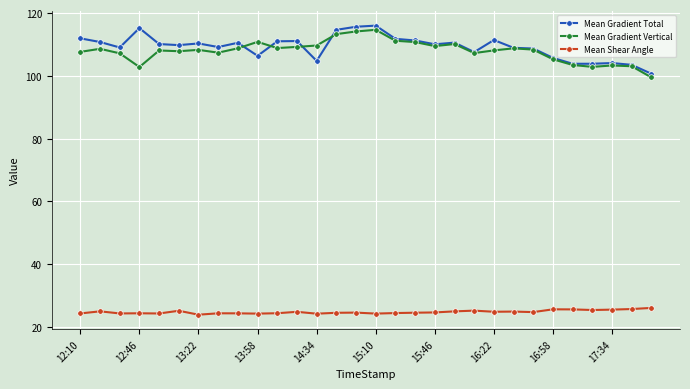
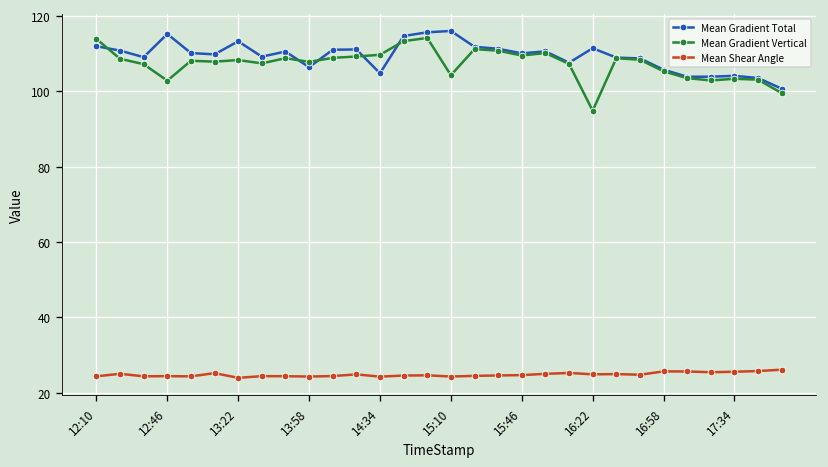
Mean Gradient Vertical, 12:10: 108 -> 114
Mean Gradient Total, 13:22: 110 -> 113
Mean Gradient Vertical, 13:58: 111 -> 108
Mean Gradient Vertical, 15:10: 115 -> 104
Mean Gradient Vertical, 16:22: 108 -> 95
